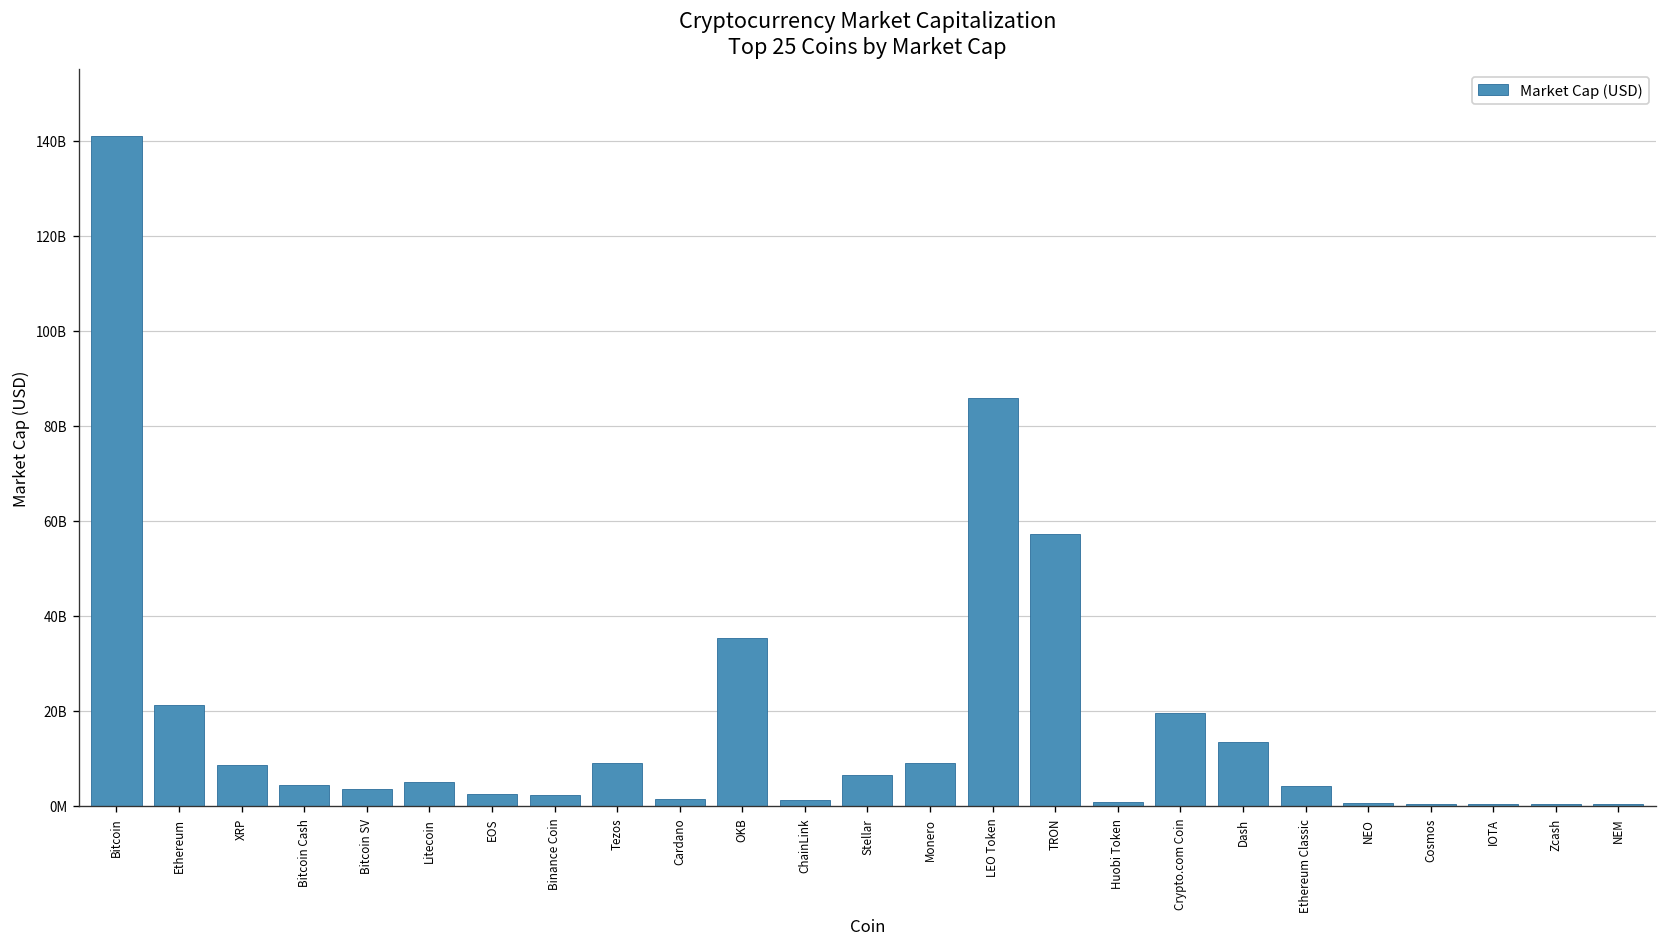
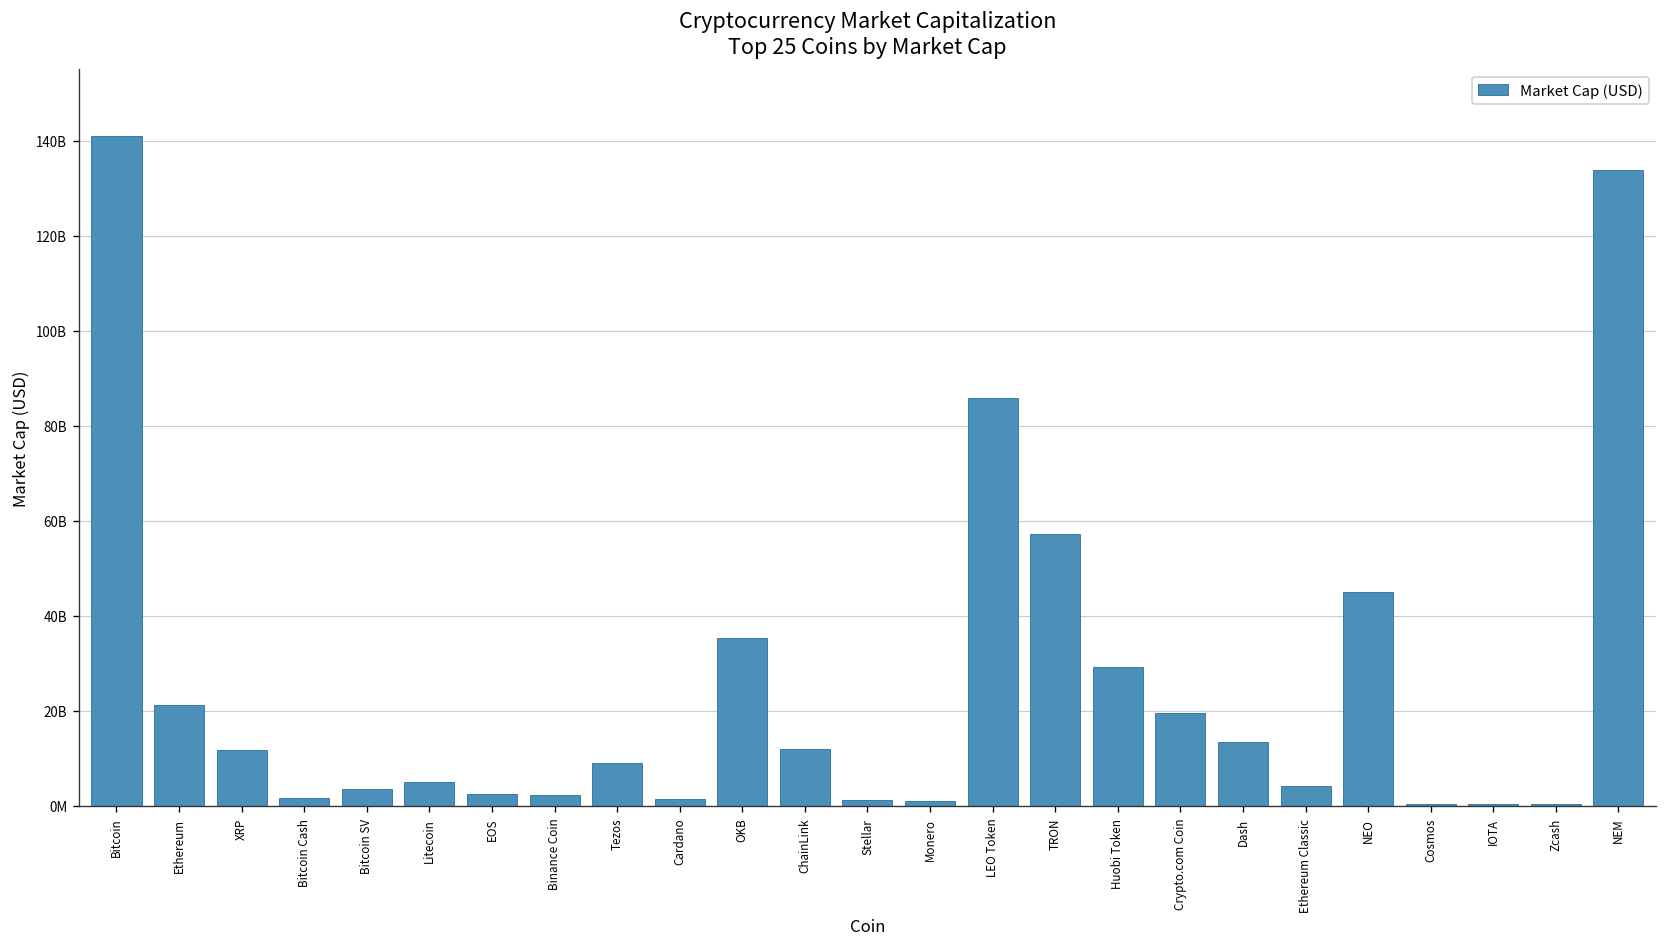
XRP: 9000000000 -> 12000000000
Bitcoin Cash: 4000000000 -> 2000000000
ChainLink: 1000000000 -> 12000000000
Stellar: 6000000000 -> 1000000000
Monero: 9000000000 -> 1000000000
Huobi Token: 1000000000 -> 29000000000
NEO: 1000000000 -> 45000000000
NEM: 0 -> 134000000000
